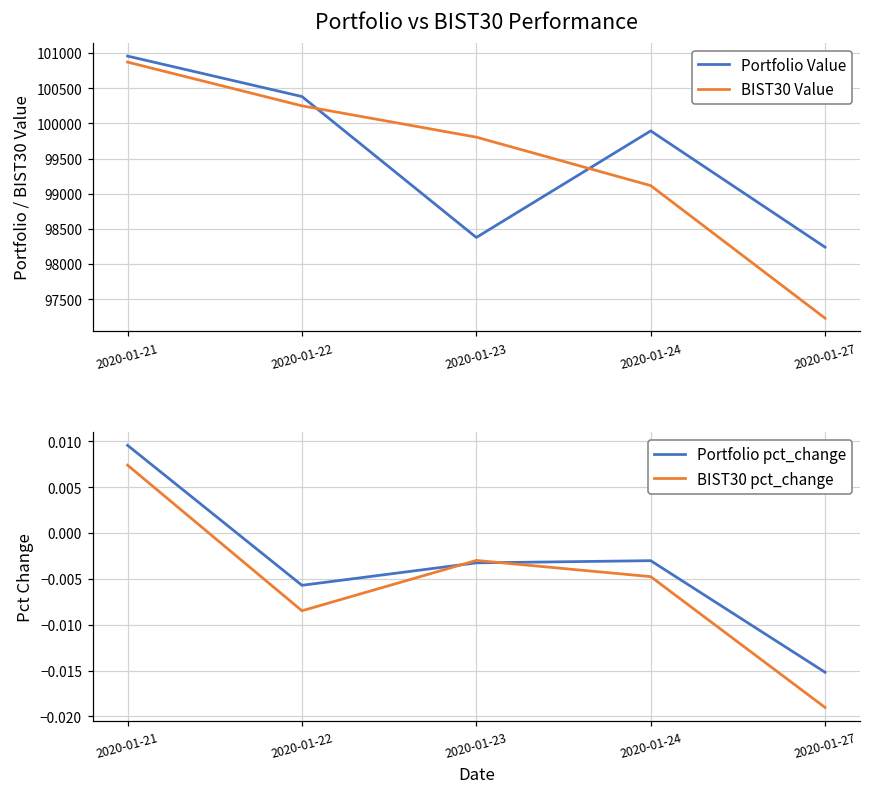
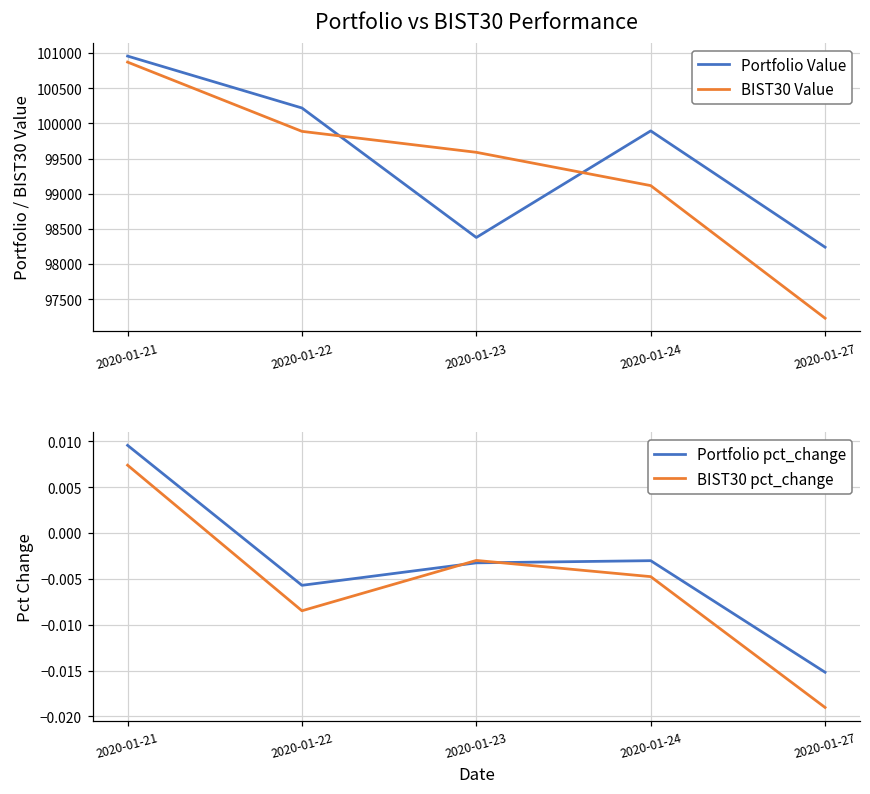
Portfolio vs BIST30 Performance, Portfolio Value, 2020-01-22: 100400 -> 100200
Portfolio vs BIST30 Performance, BIST30 Value, 2020-01-22: 100200 -> 99900
Portfolio vs BIST30 Performance, BIST30 Value, 2020-01-23: 99800 -> 99600
